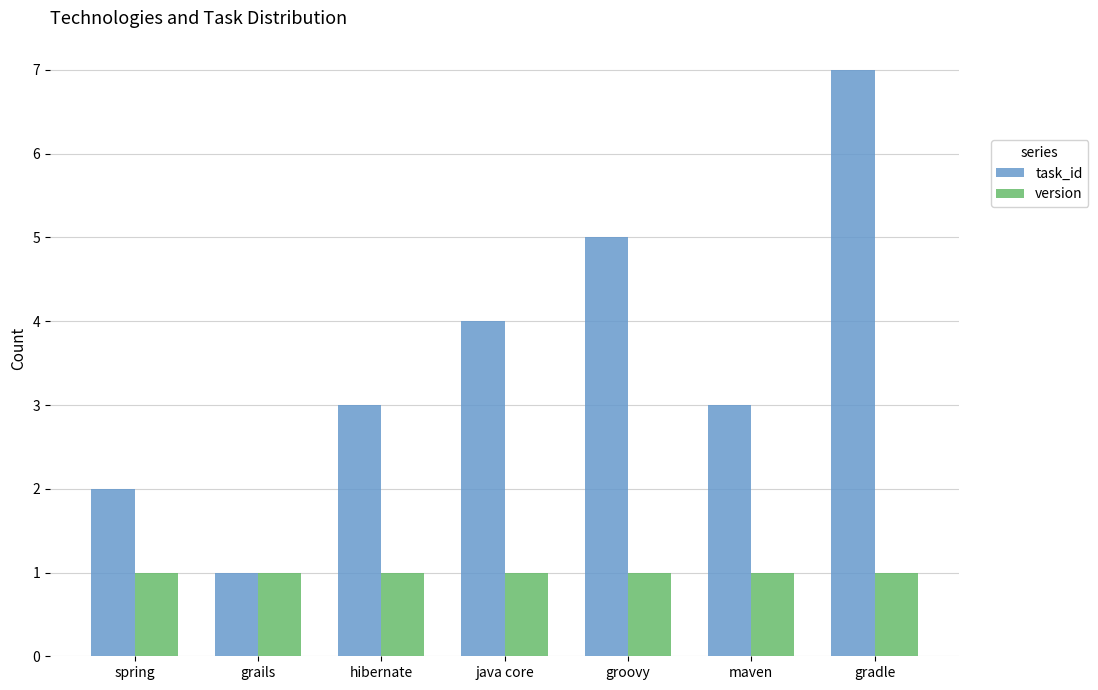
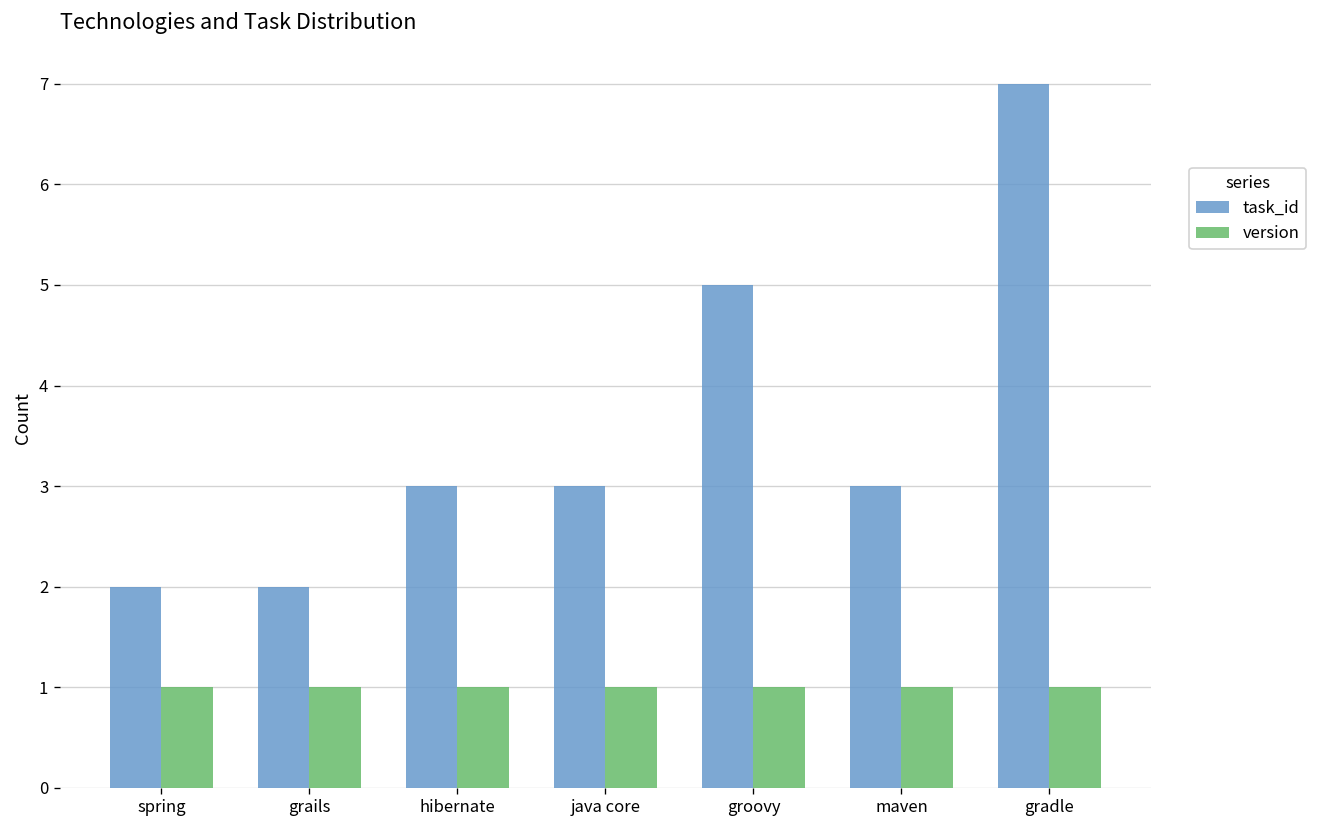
task_id, grails: 1 -> 2
task_id, java core: 4 -> 3
